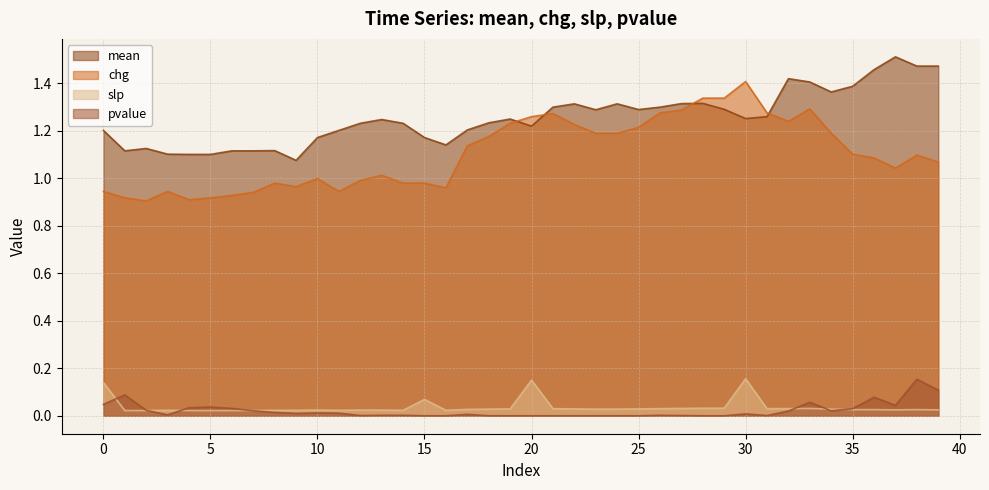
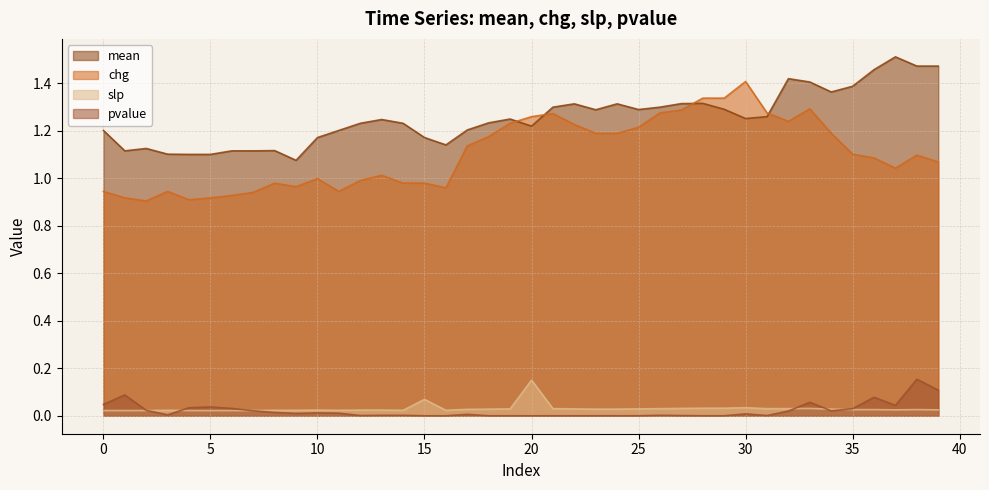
slp, 0: 0.14 -> 0.02
slp, 30: 0.16 -> 0.03
